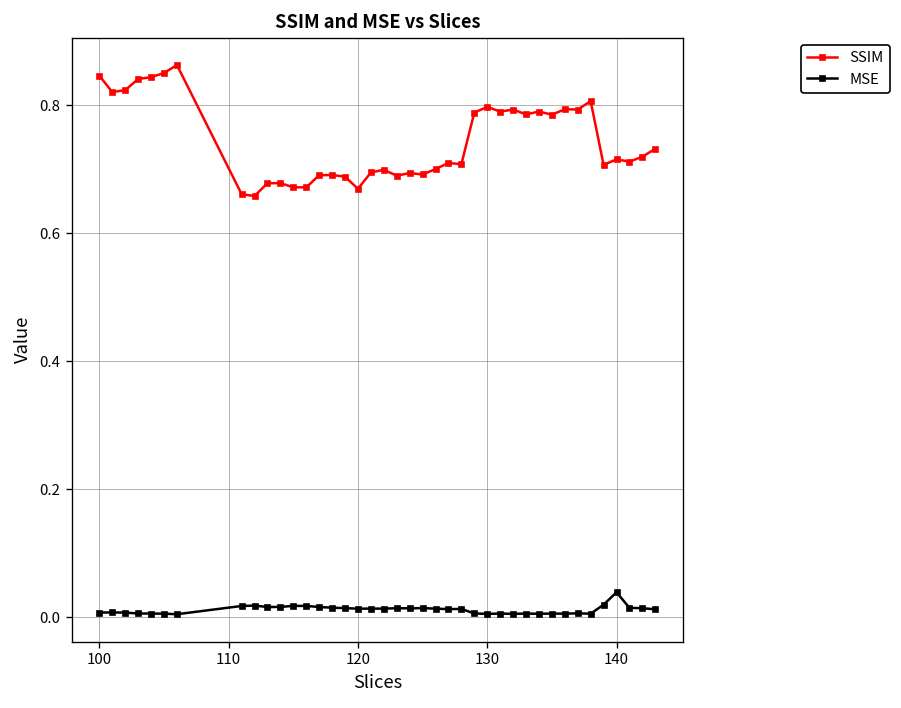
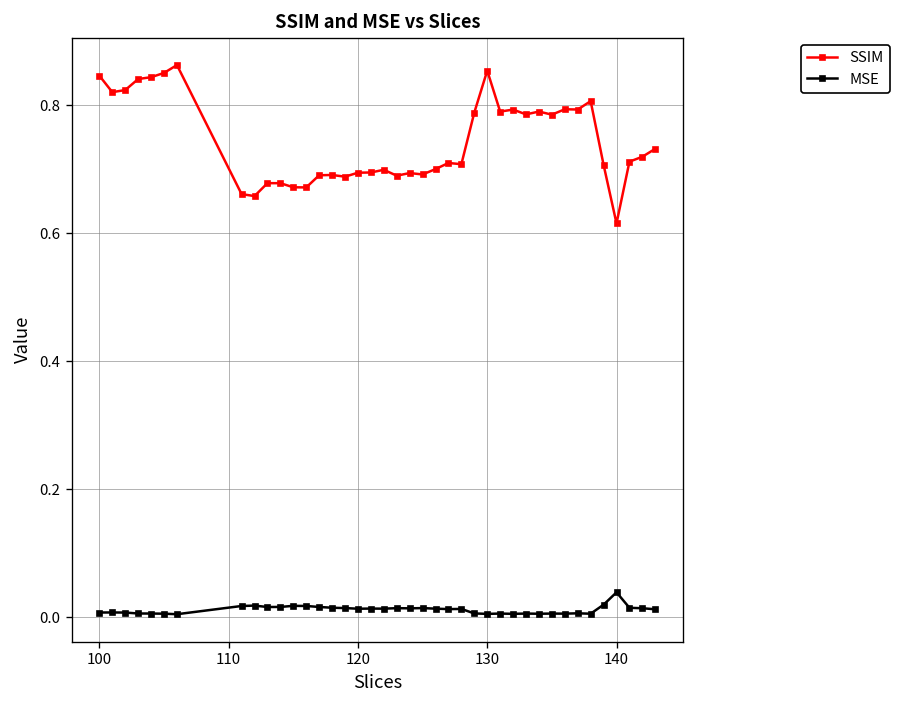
SSIM, 120: 0.67 -> 0.69
SSIM, 130: 0.80 -> 0.85
SSIM, 140: 0.72 -> 0.62
